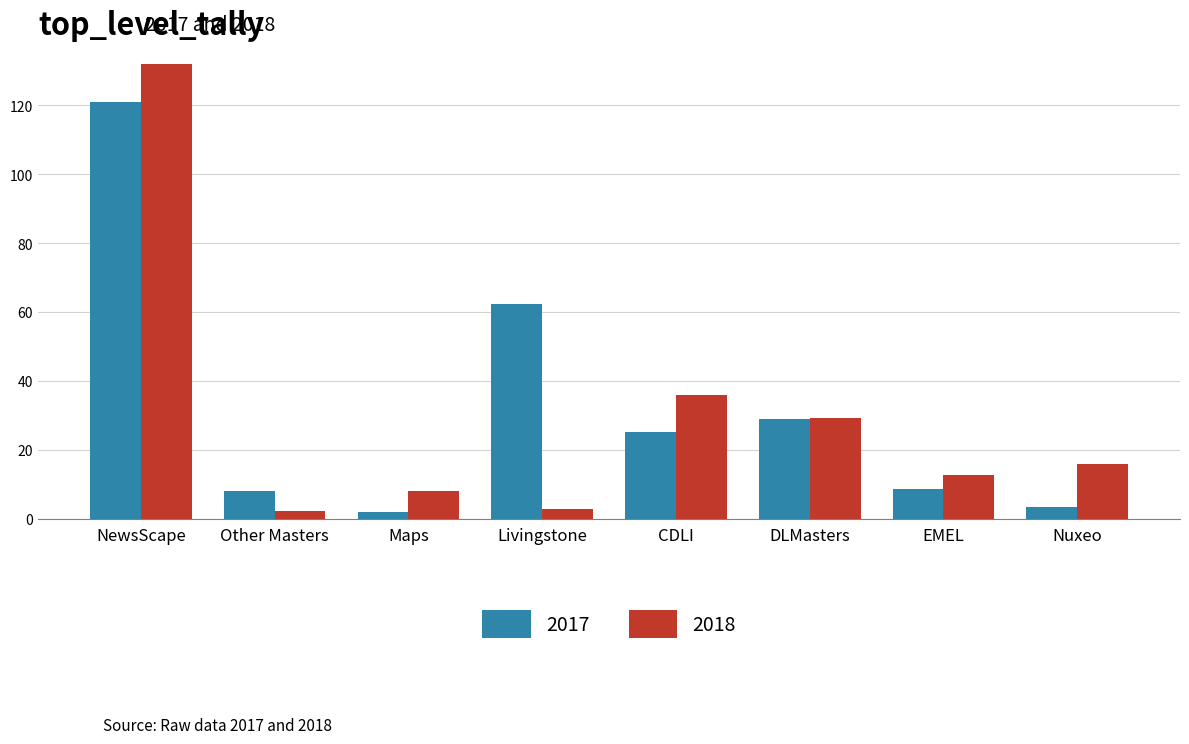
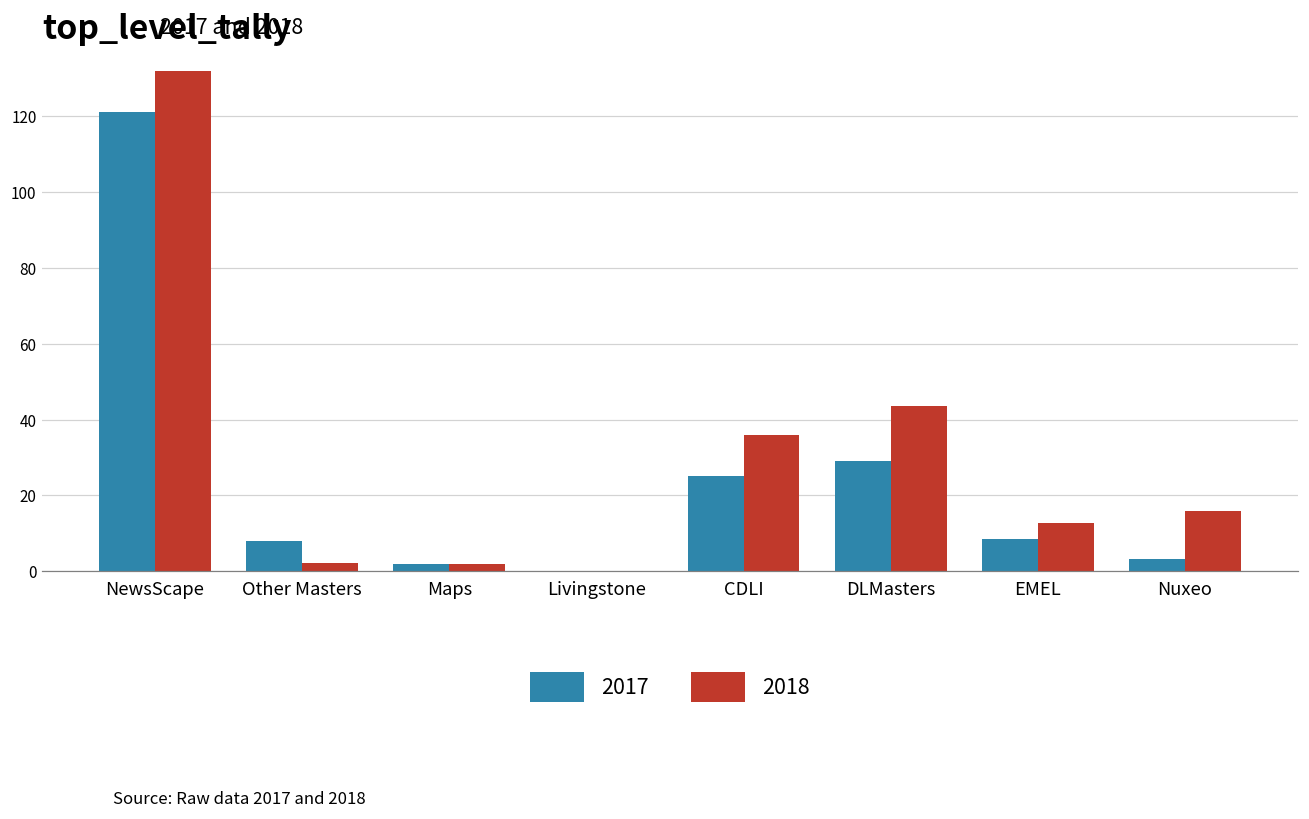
2018, Maps: 8 -> 2
2017, Livingstone: 62 -> 0
2018, Livingstone: 3 -> 0
2018, DLMasters: 29 -> 44
